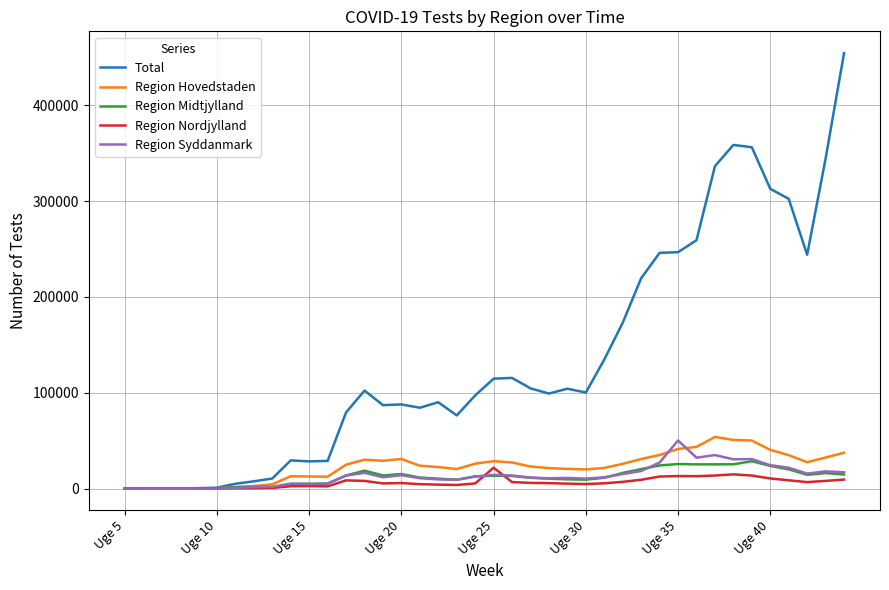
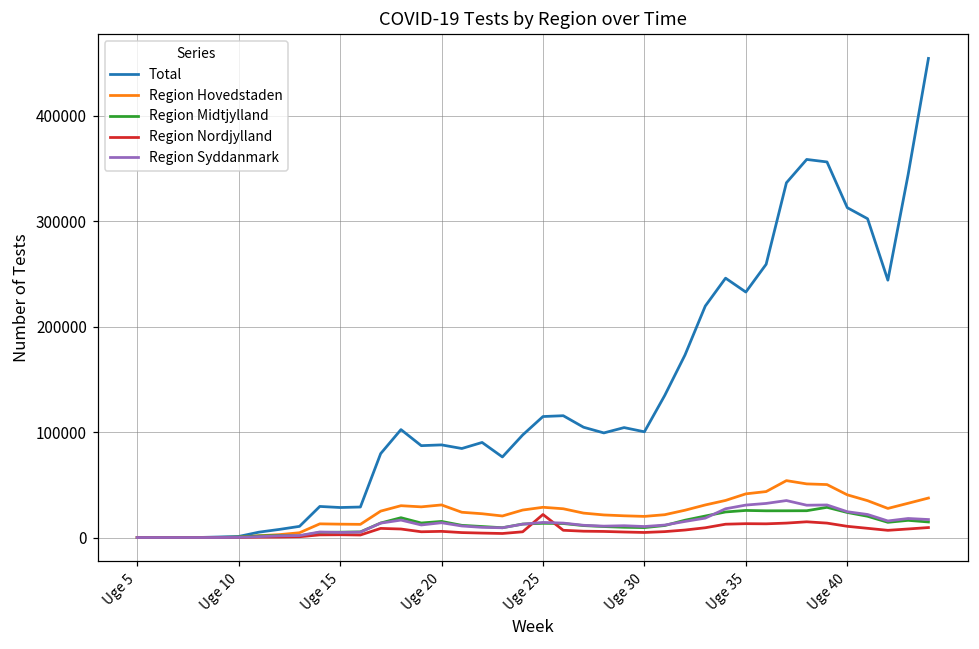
Total, Uge 35: 250000 -> 230000
Region Syddanmark, Uge 35: 50000 -> 30000
